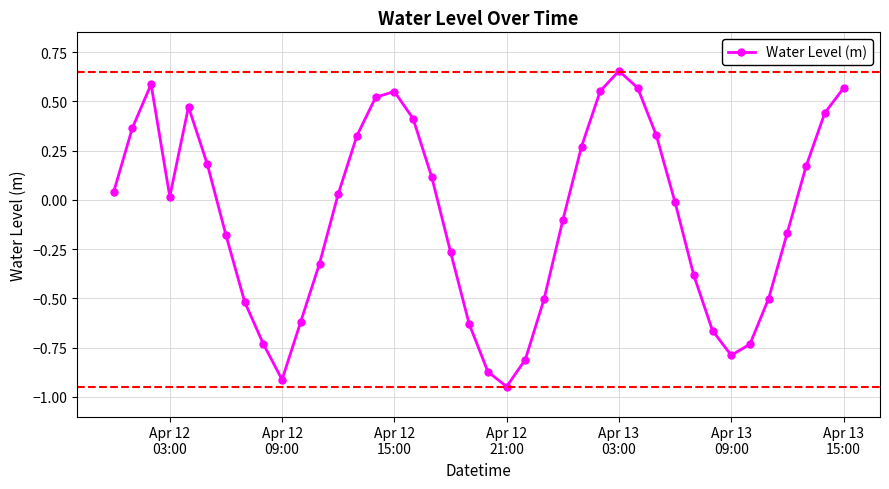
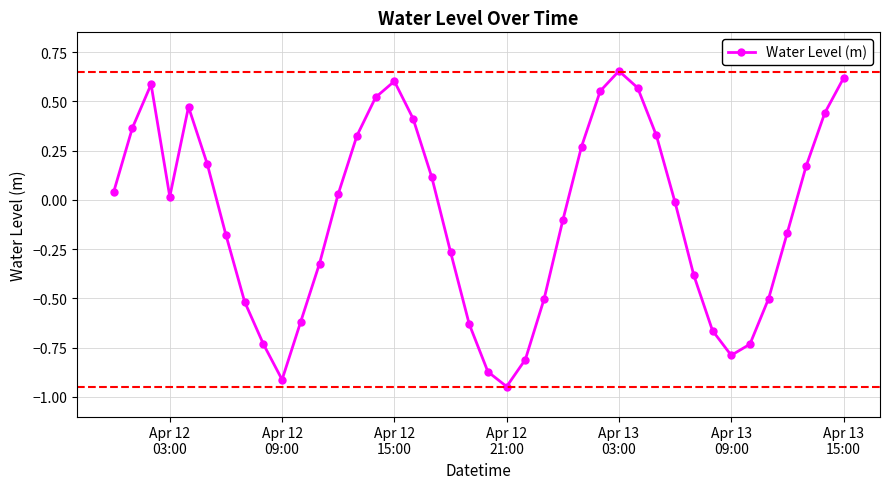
Apr 12 15:00: 0.55 -> 0.60
Apr 13 15:00: 0.57 -> 0.62
